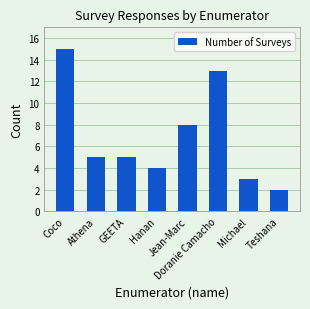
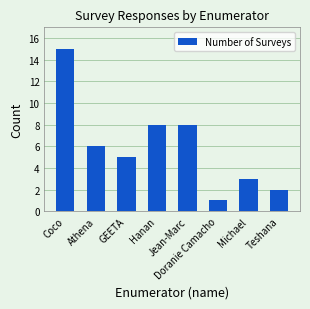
Athena: 5 -> 6
Hanan: 4 -> 8
Doranie Camacho: 13 -> 1
